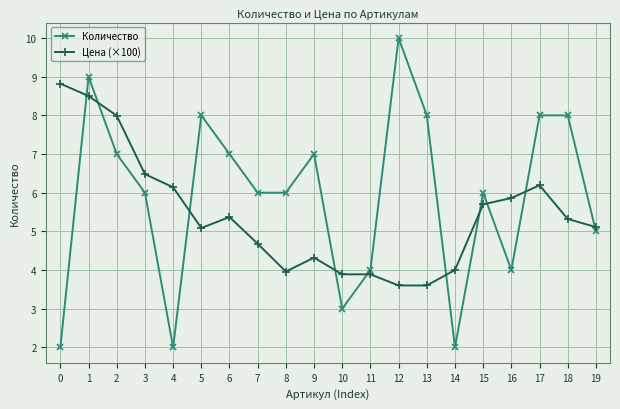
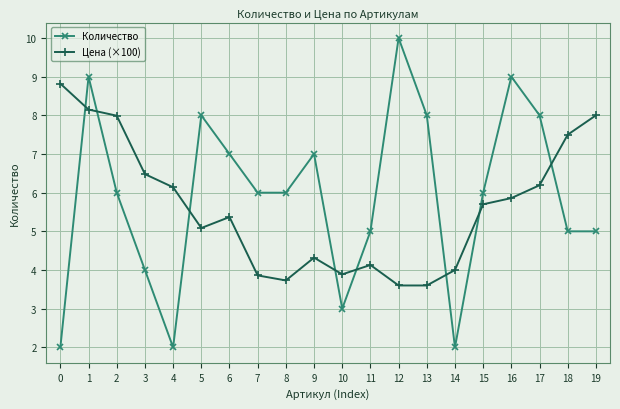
Цена (×100), 1: 8.5 -> 8.2
Количество, 2: 7 -> 6
Количество, 3: 6 -> 4
Цена (×100), 7: 4.7 -> 3.9
Цена (×100), 8: 4.0 -> 3.7
Количество, 11: 4 -> 5
Цена (×100), 11: 3.9 -> 4.1
Количество, 16: 4 -> 9
Количество, 18: 8 -> 5
Цена (×100), 18: 5.3 -> 7.5
Цена (×100), 19: 5.1 -> 8.0
